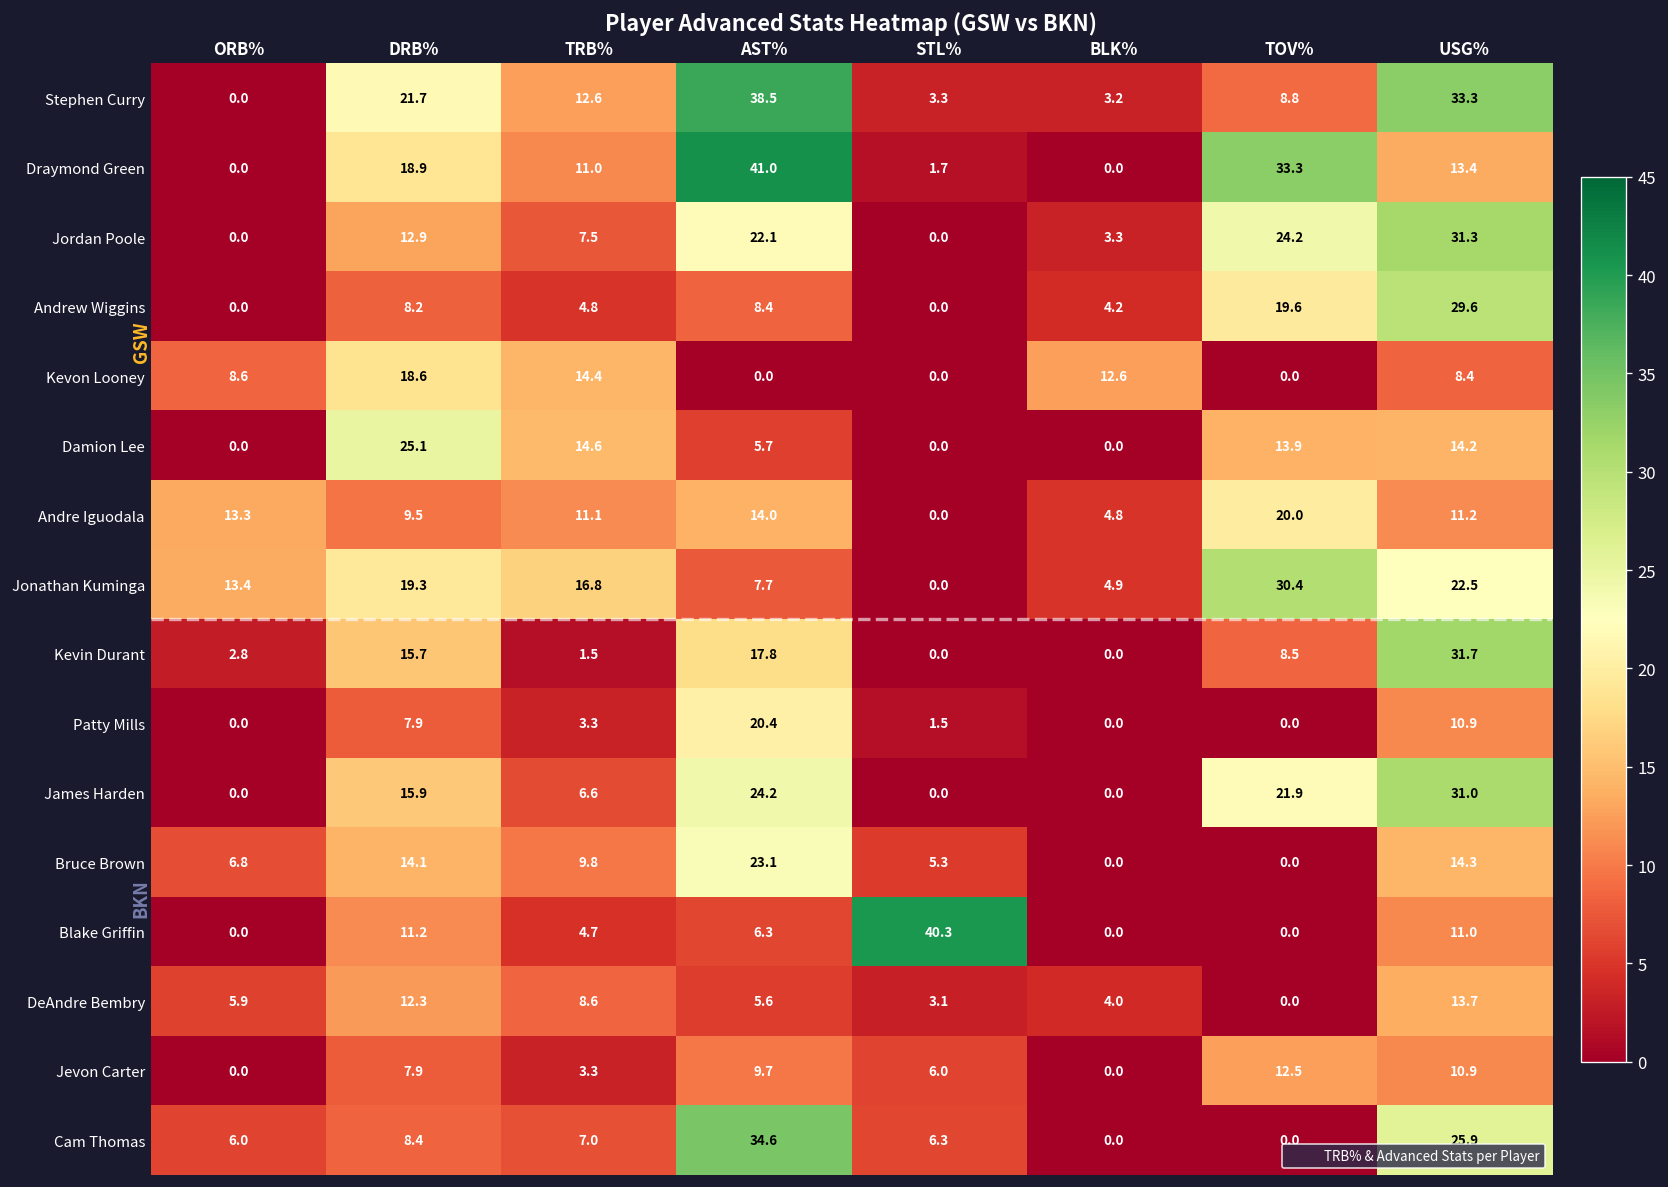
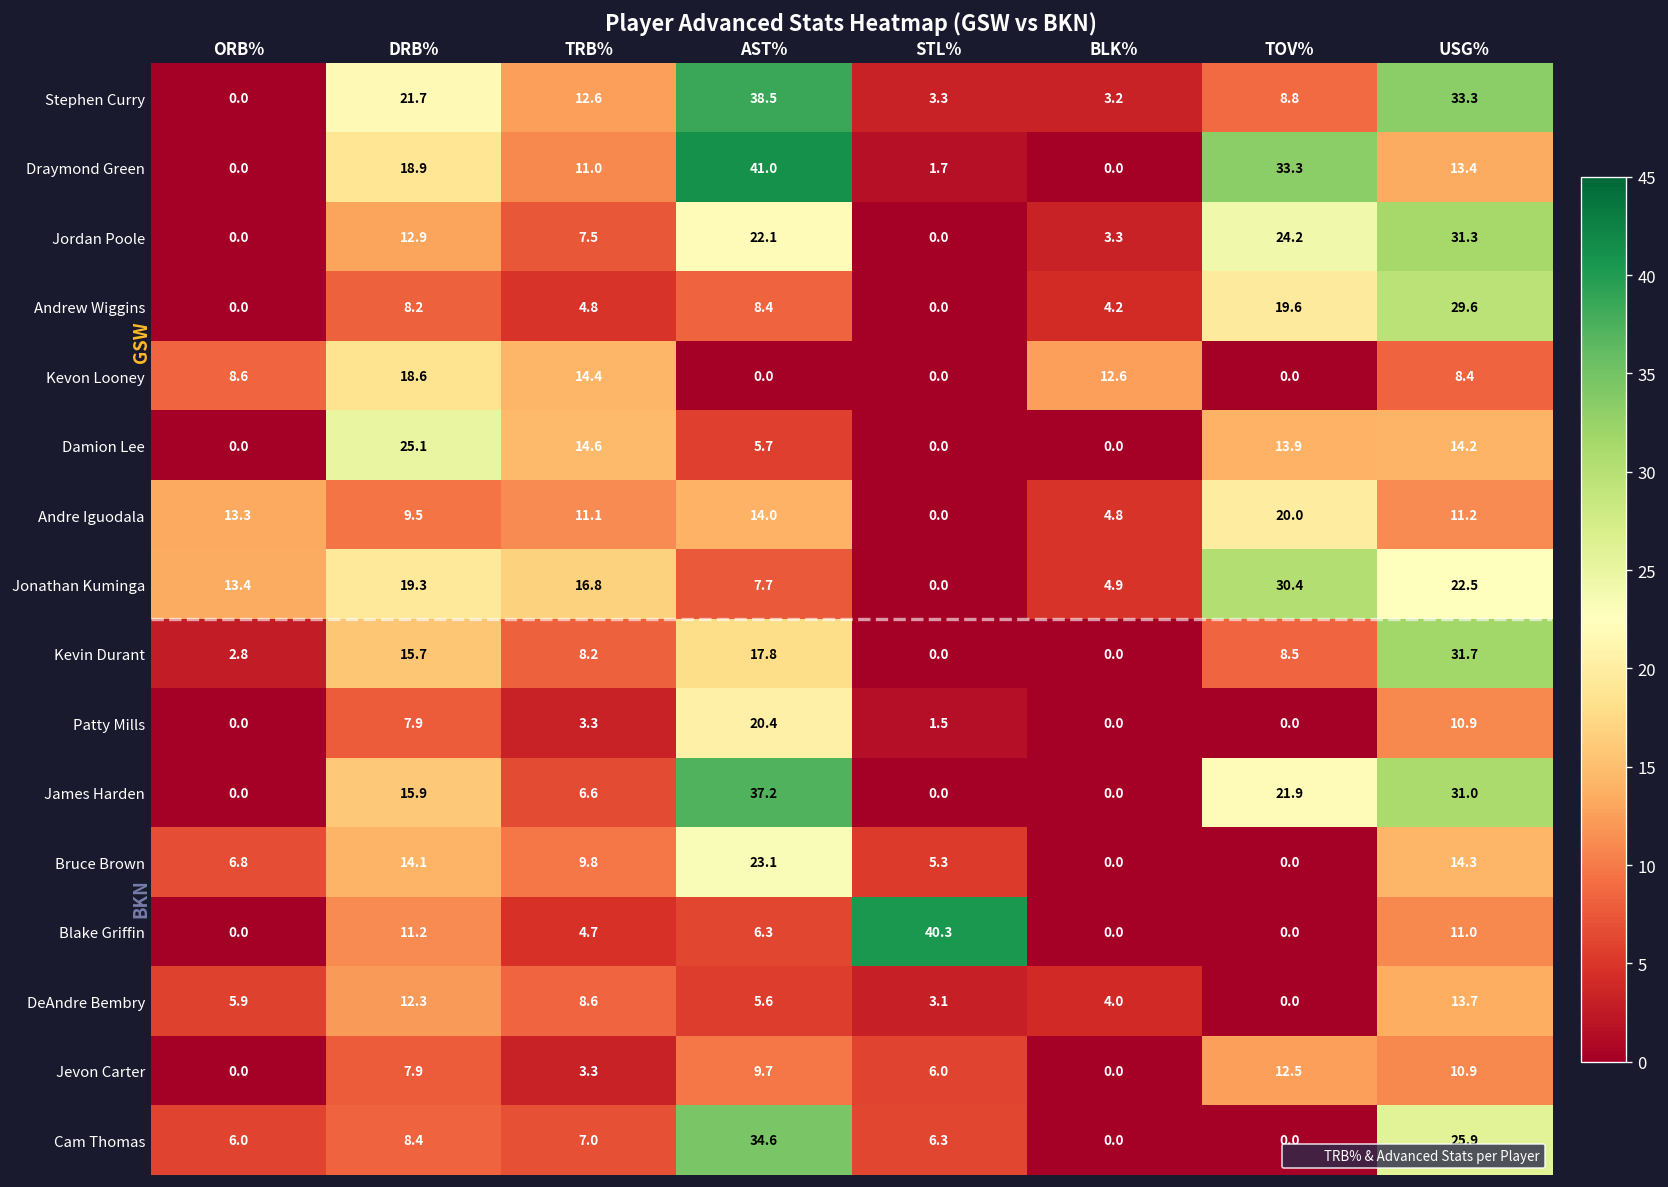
Kevin Durant, TRB%: 1.5 -> 8.2
James Harden, AST%: 24.2 -> 37.2
